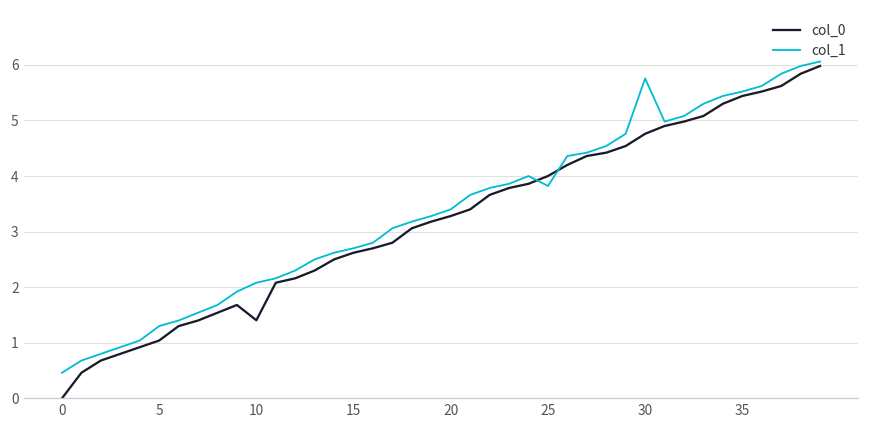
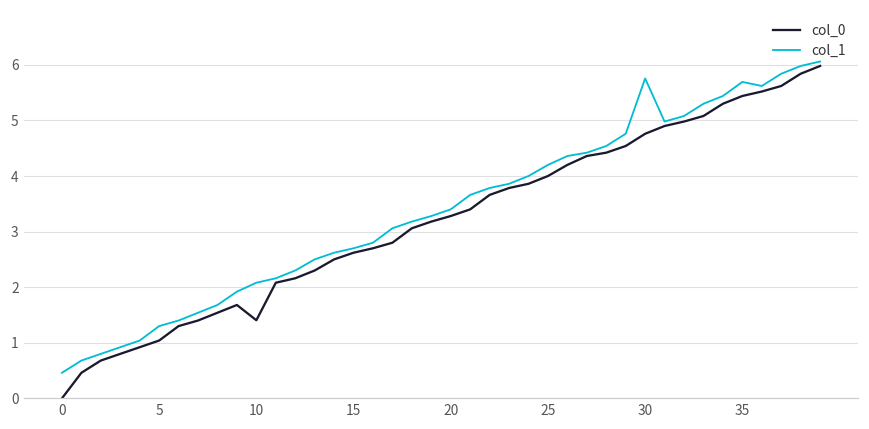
col_1, 25: 3.8 -> 4.2
col_1, 35: 5.5 -> 5.7
